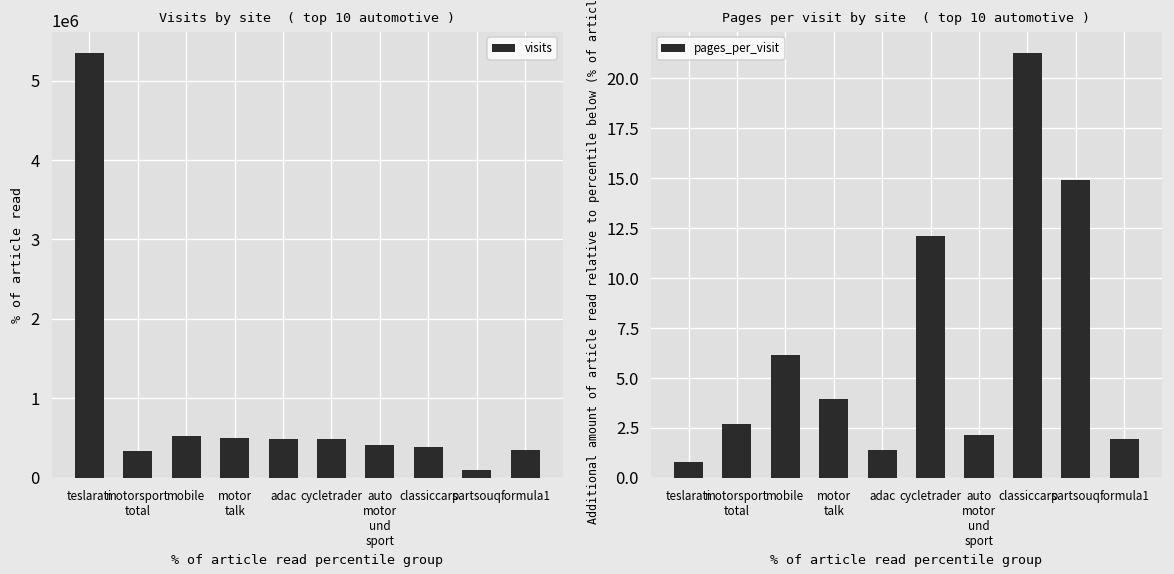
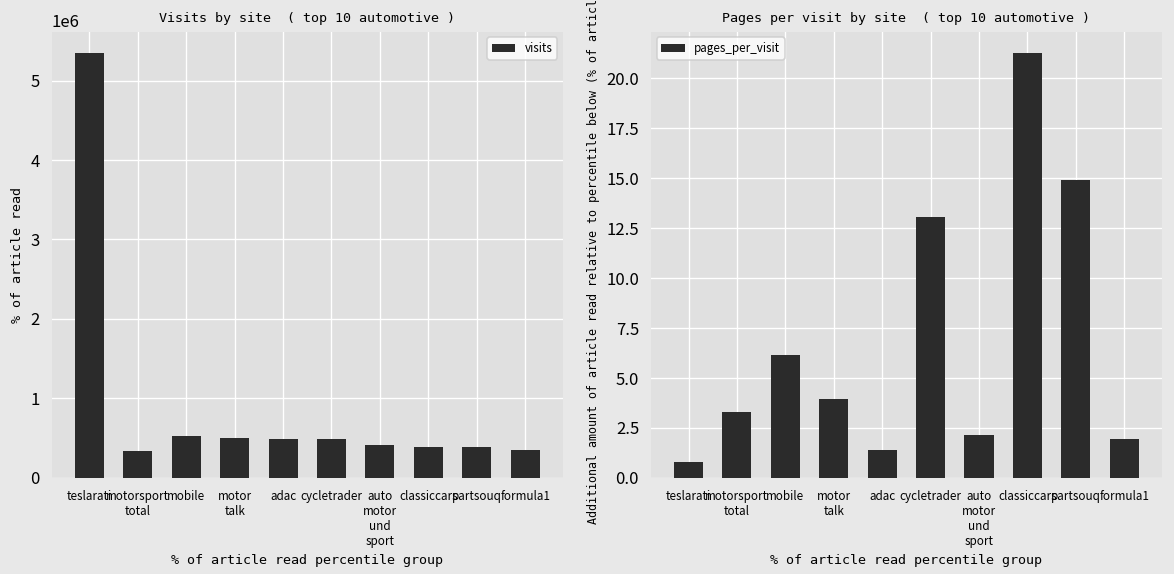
Visits by site ( top 10 automotive ), partsouq: 100000 -> 400000
Pages per visit by site ( top 10 automotive ), motorsport total: 2.7 -> 3.3
Pages per visit by site ( top 10 automotive ), cycletrader: 12.1 -> 13.1
